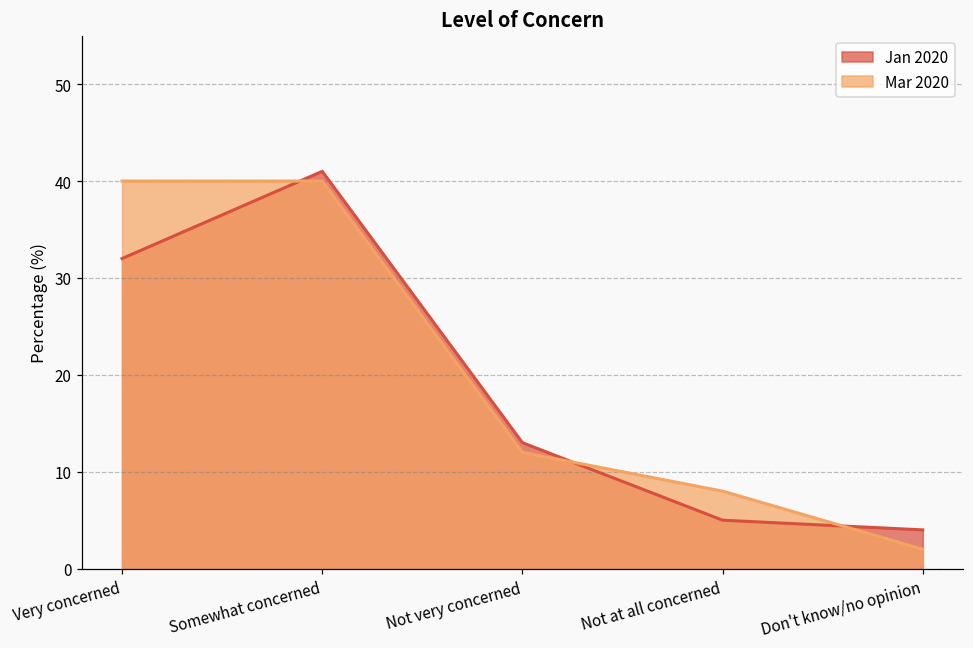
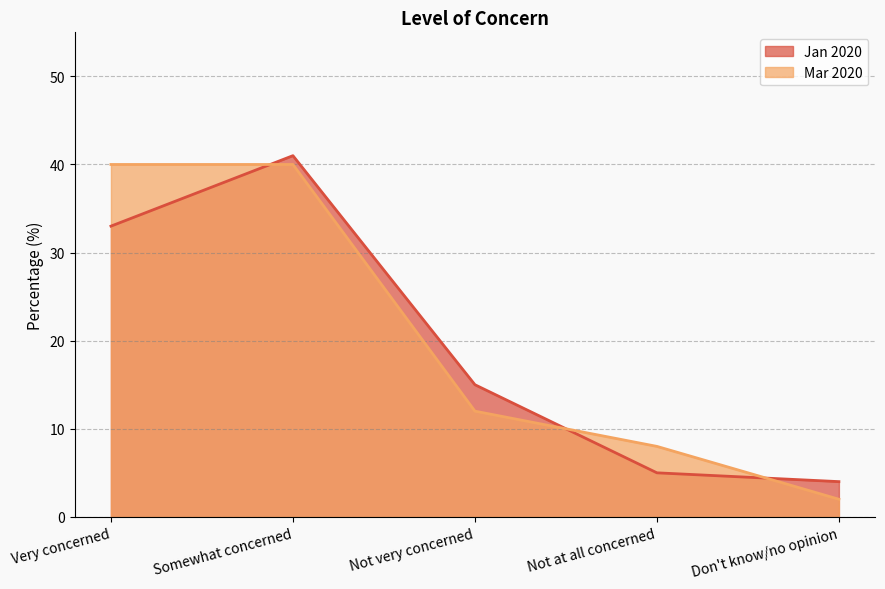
Jan 2020, Very concerned: 32 -> 33
Jan 2020, Not very concerned: 13 -> 15
